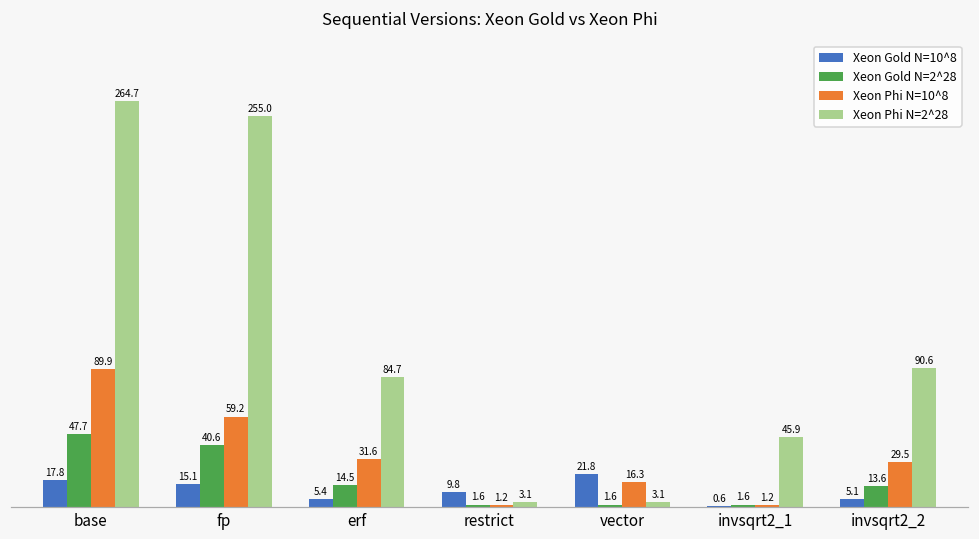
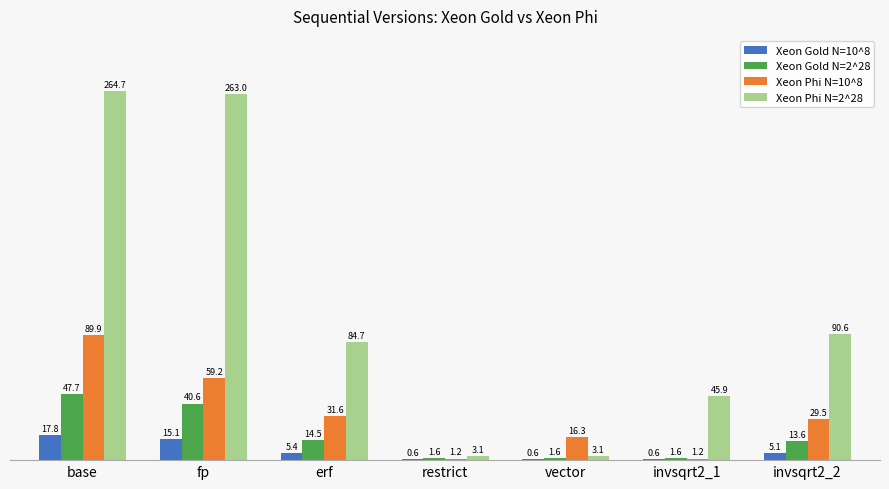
Xeon Phi N=2^28, fp: 255.0 -> 263.0
Xeon Gold N=10^8, restrict: 9.8 -> 0.6
Xeon Gold N=10^8, vector: 21.8 -> 0.6
